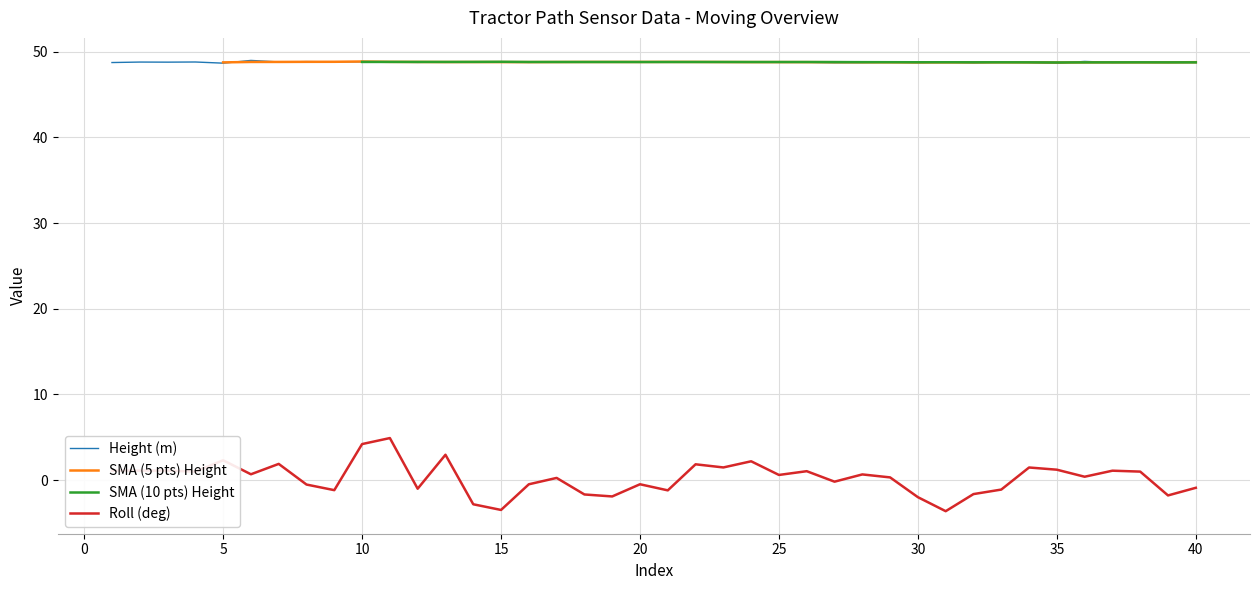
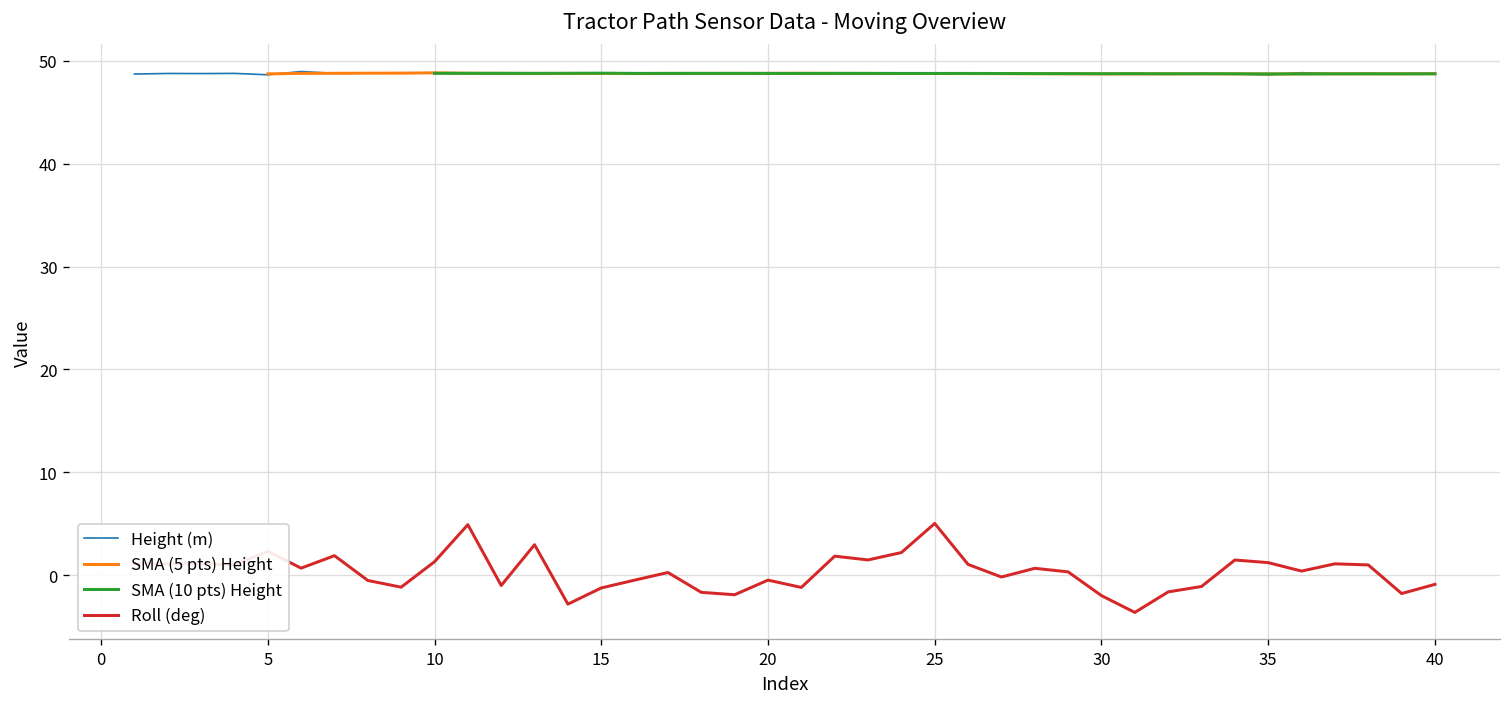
Roll (deg), 10: 4 -> 1
Roll (deg), 15: -3 -> -1
Roll (deg), 25: 1 -> 5
